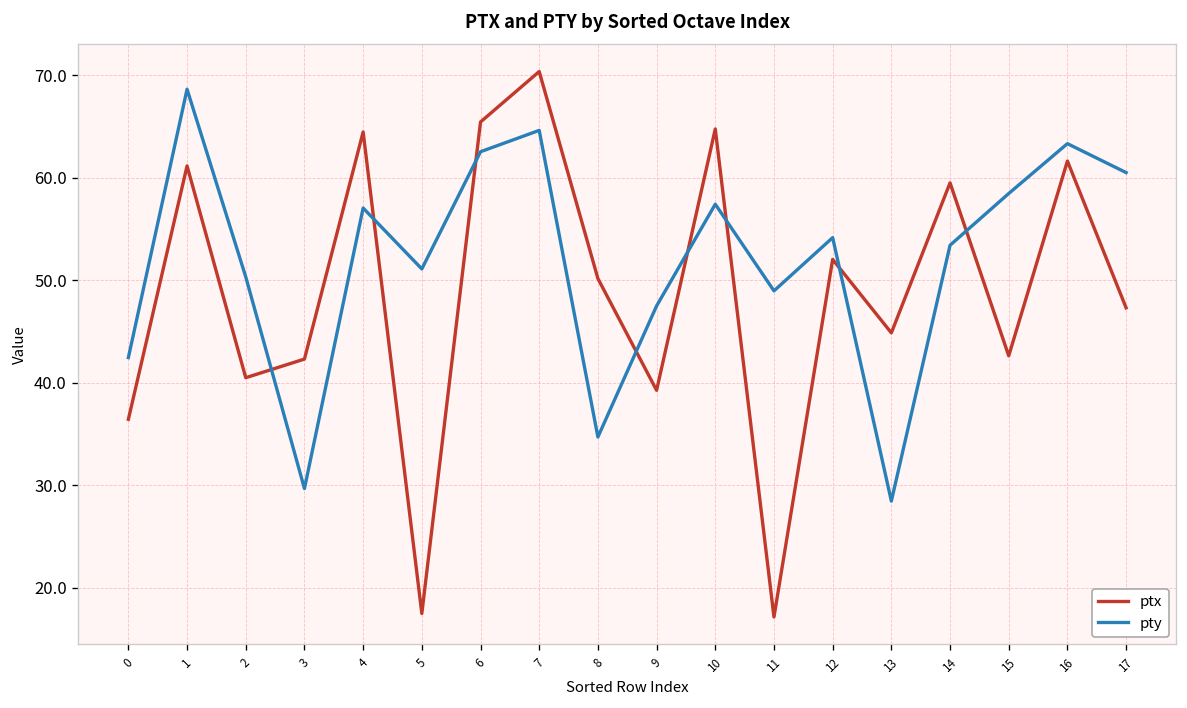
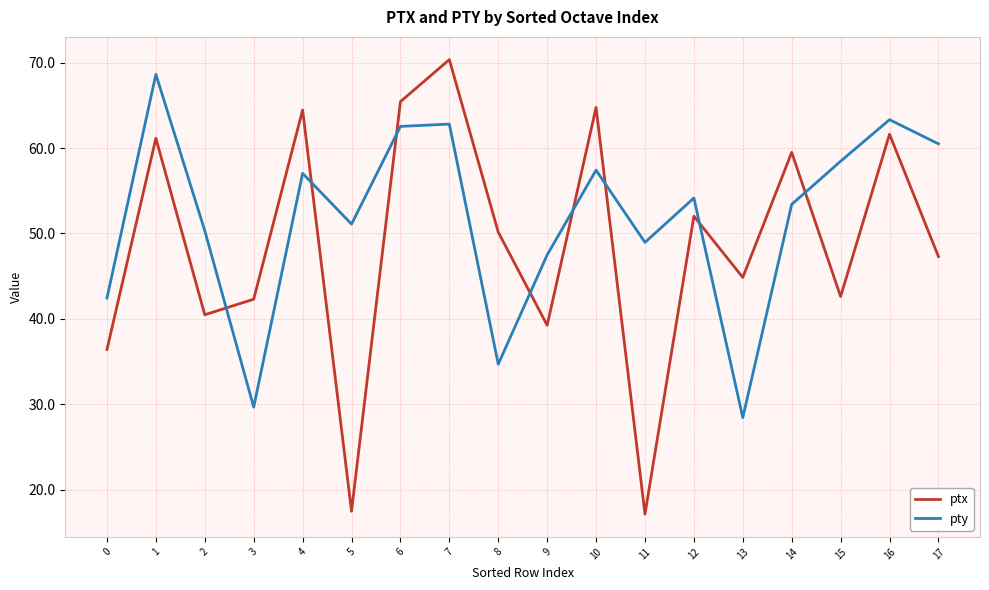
pty, 7: 65 -> 63
